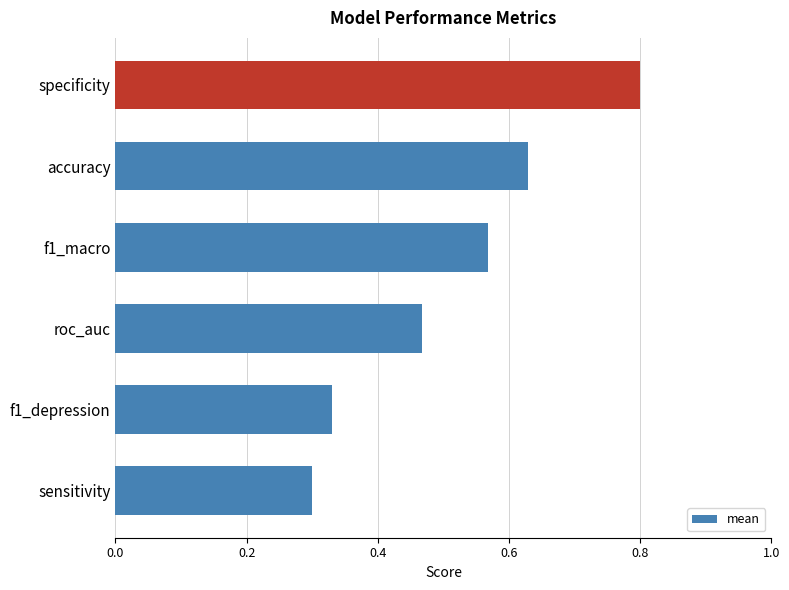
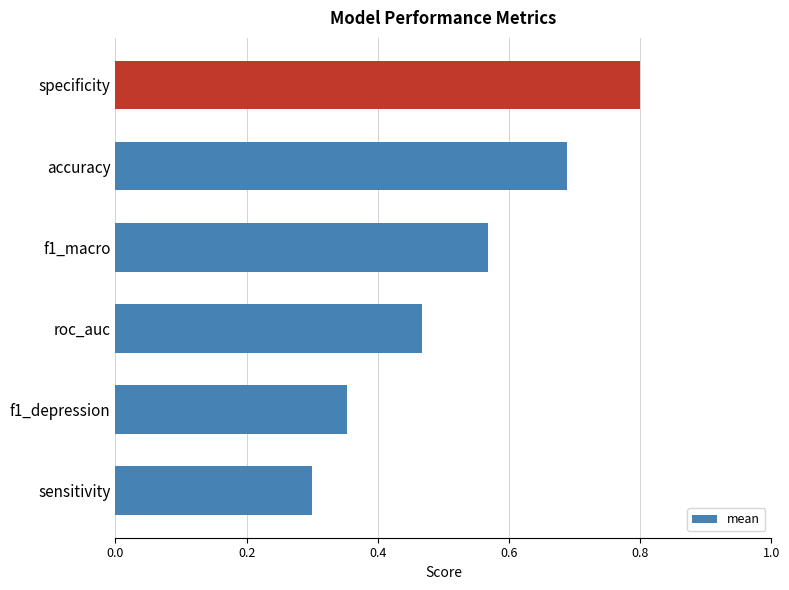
accuracy: 0.63 -> 0.69
f1_depression: 0.33 -> 0.35
